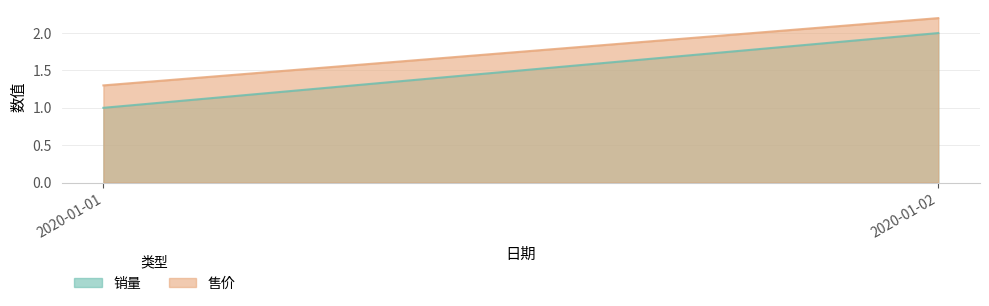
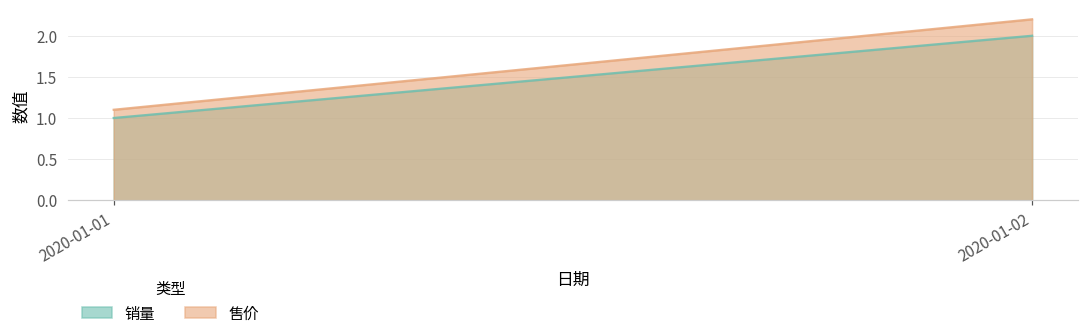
售价, 2020-01-01: 1.3 -> 1.1
